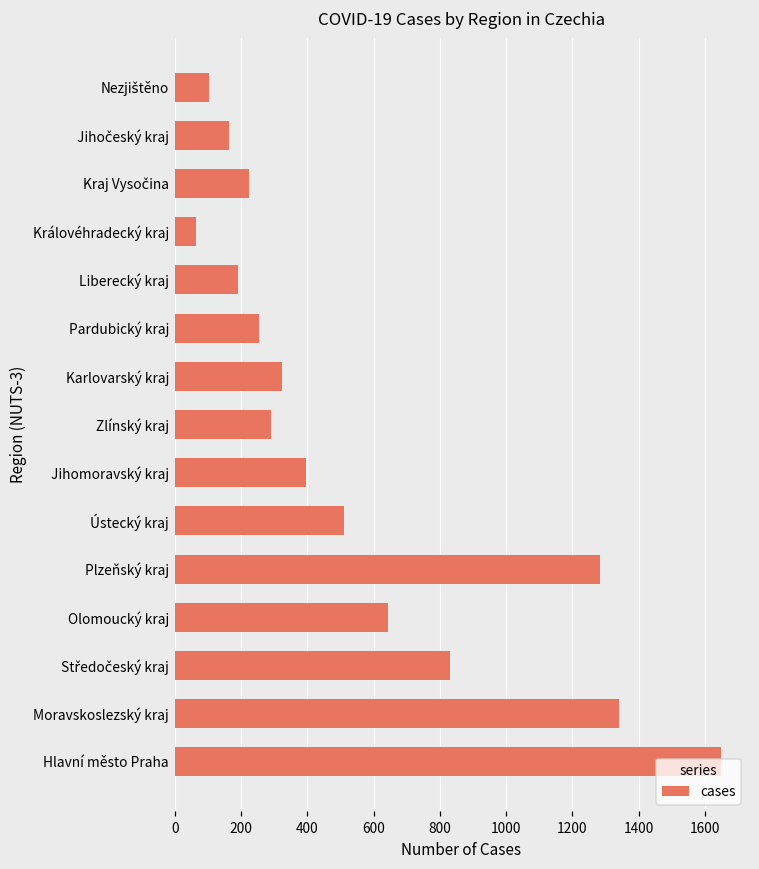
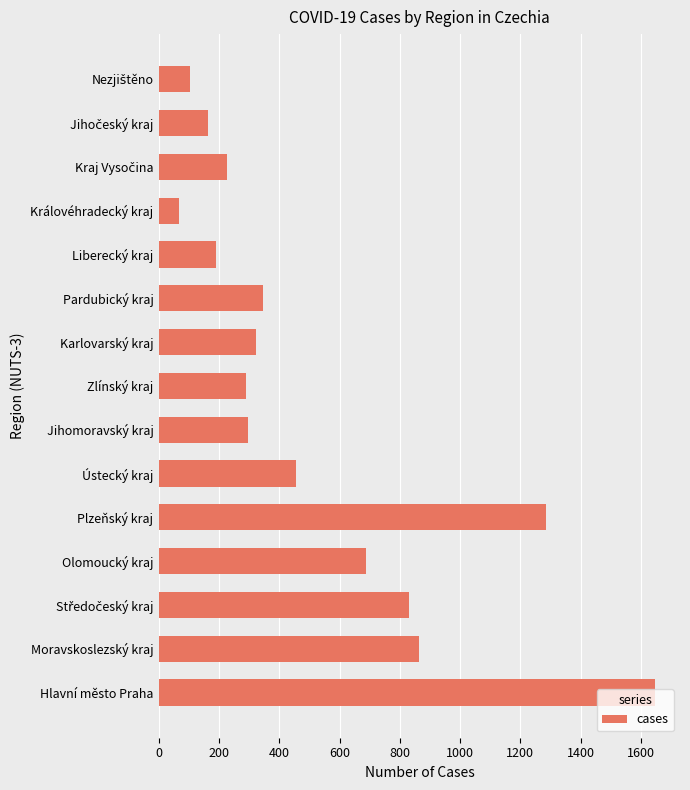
Pardubický kraj: 250 -> 340
Jihomoravský kraj: 400 -> 300
Ústecký kraj: 510 -> 460
Olomoucký kraj: 640 -> 690
Moravskoslezský kraj: 1340 -> 860
